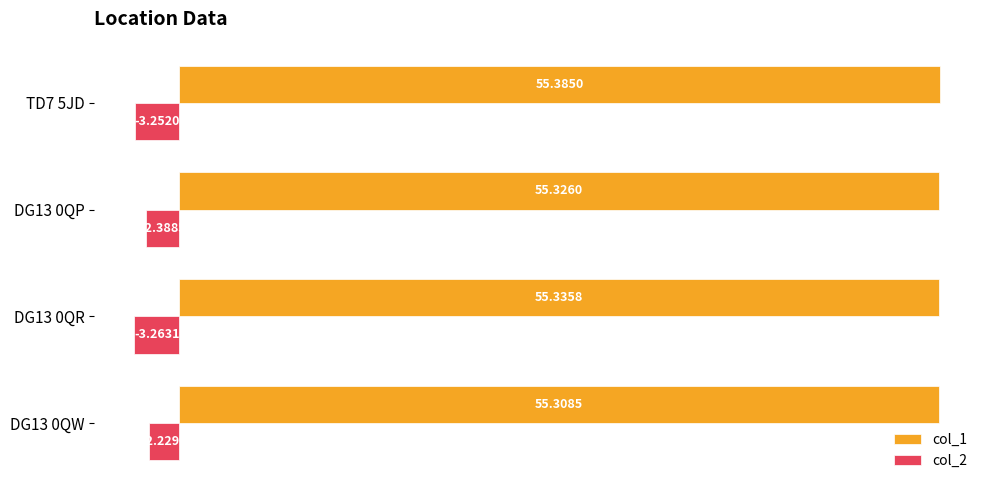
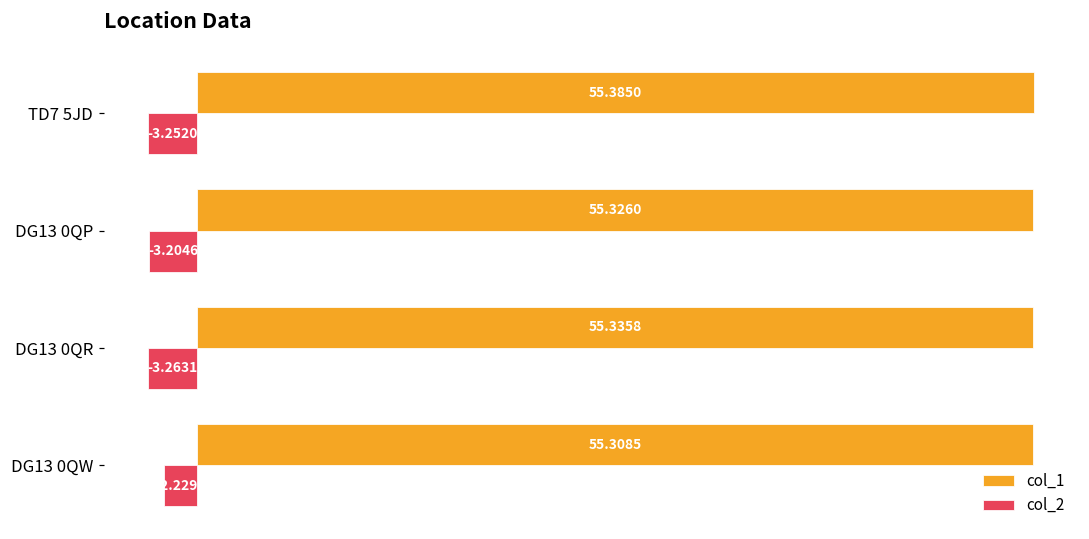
col_2, DG13 0QP: -2.3885 -> -3.2046
